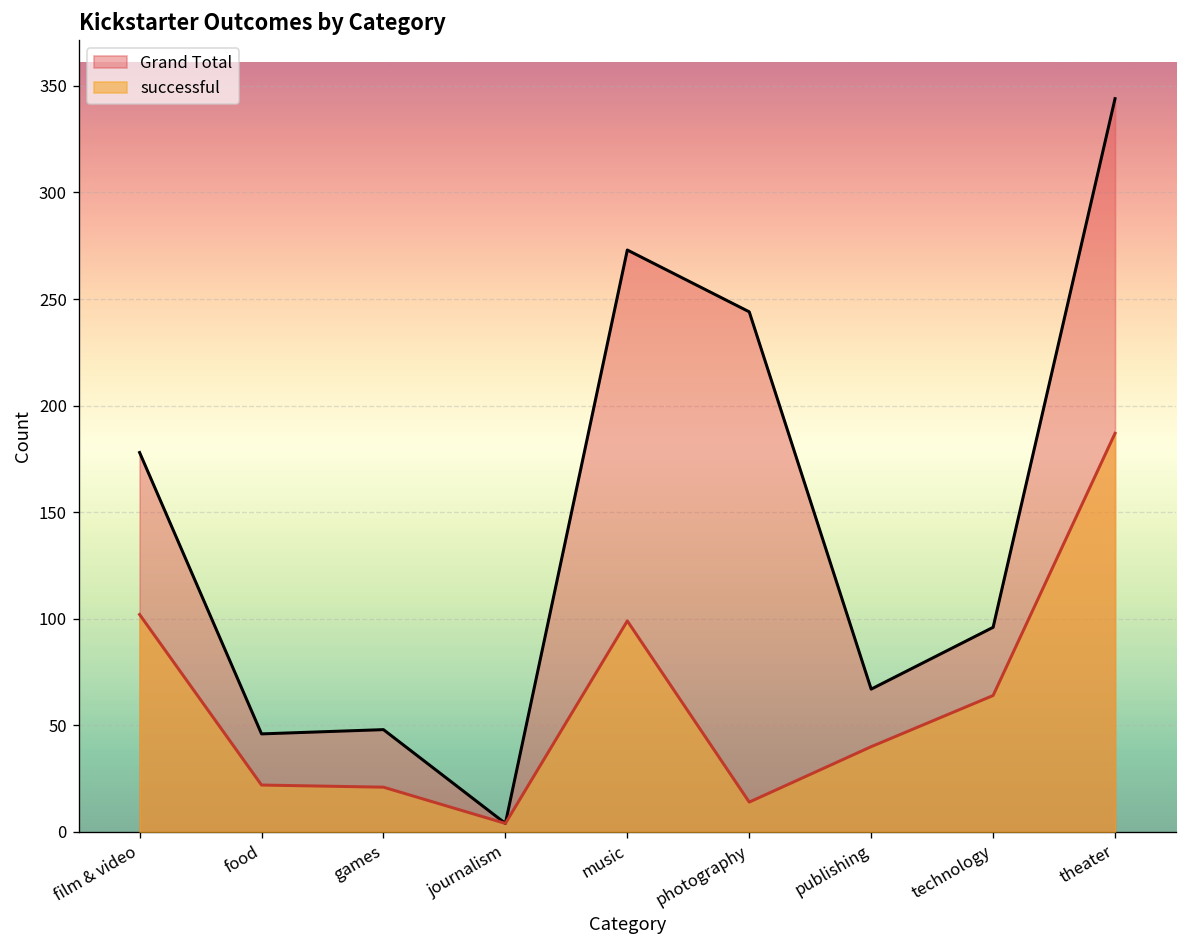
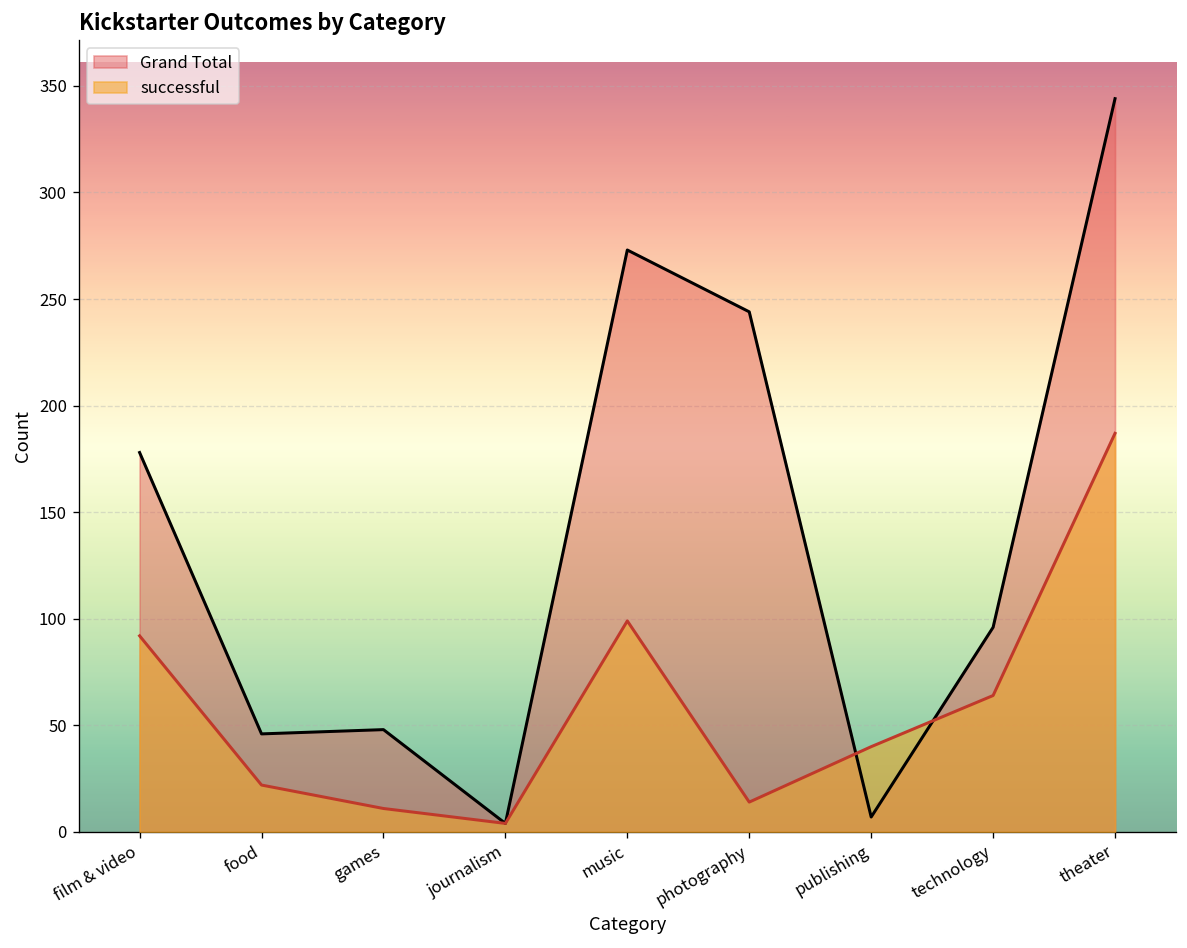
successful, film & video: 102 -> 92
successful, games: 21 -> 11
Grand Total, publishing: 67 -> 7
